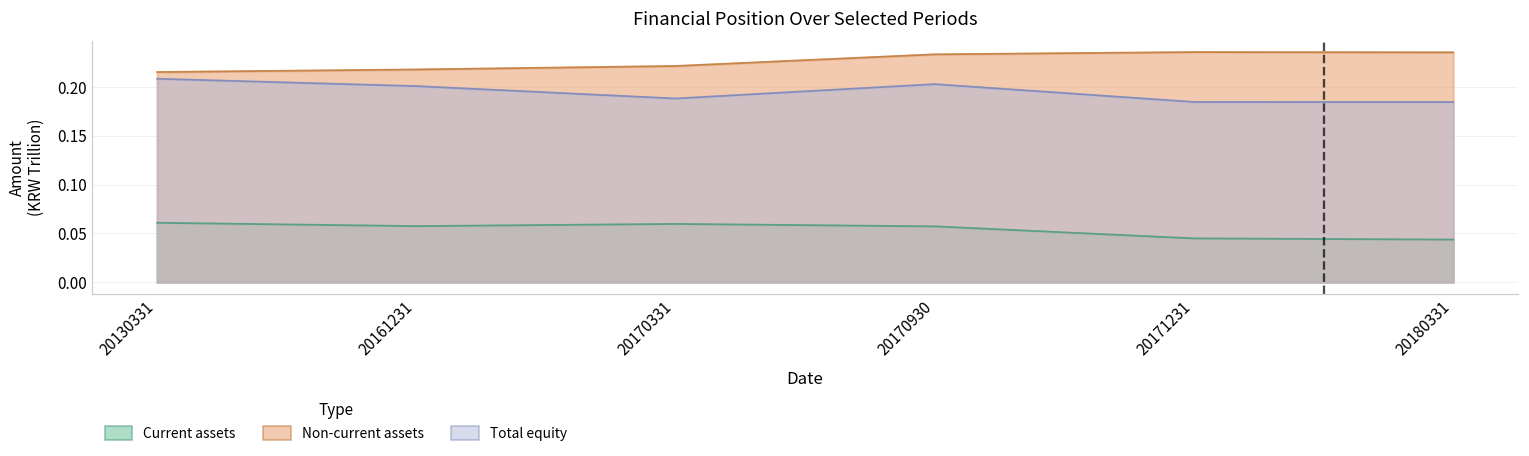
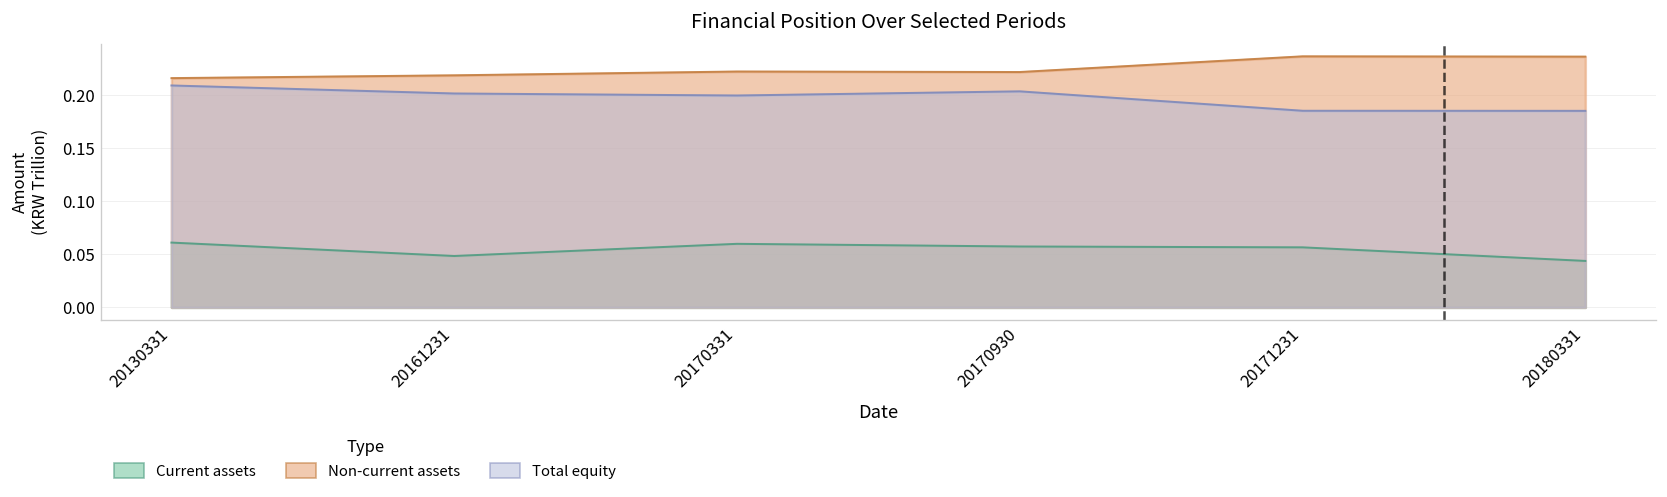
Current assets, 20161231: 0.06 -> 0.05
Total equity, 20170331: 0.19 -> 0.20
Non-current assets, 20170930: 0.23 -> 0.22
Current assets, 20171231: 0.04 -> 0.06
